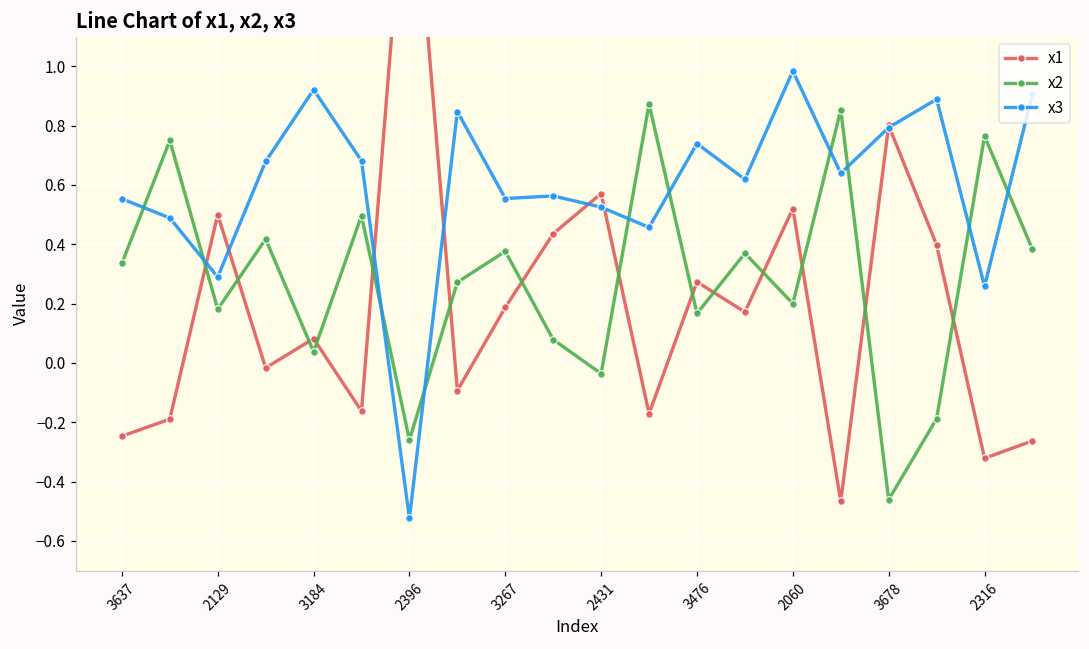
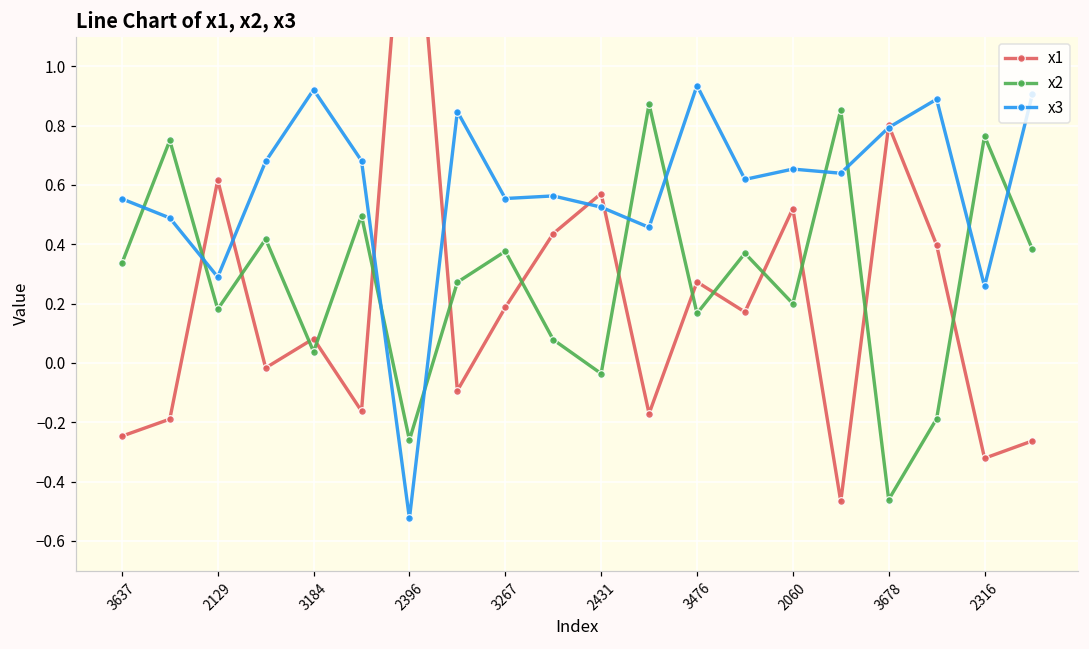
x1, 2129: 0.50 -> 0.62
x3, 3476: 0.74 -> 0.94
x3, 2060: 0.98 -> 0.65
